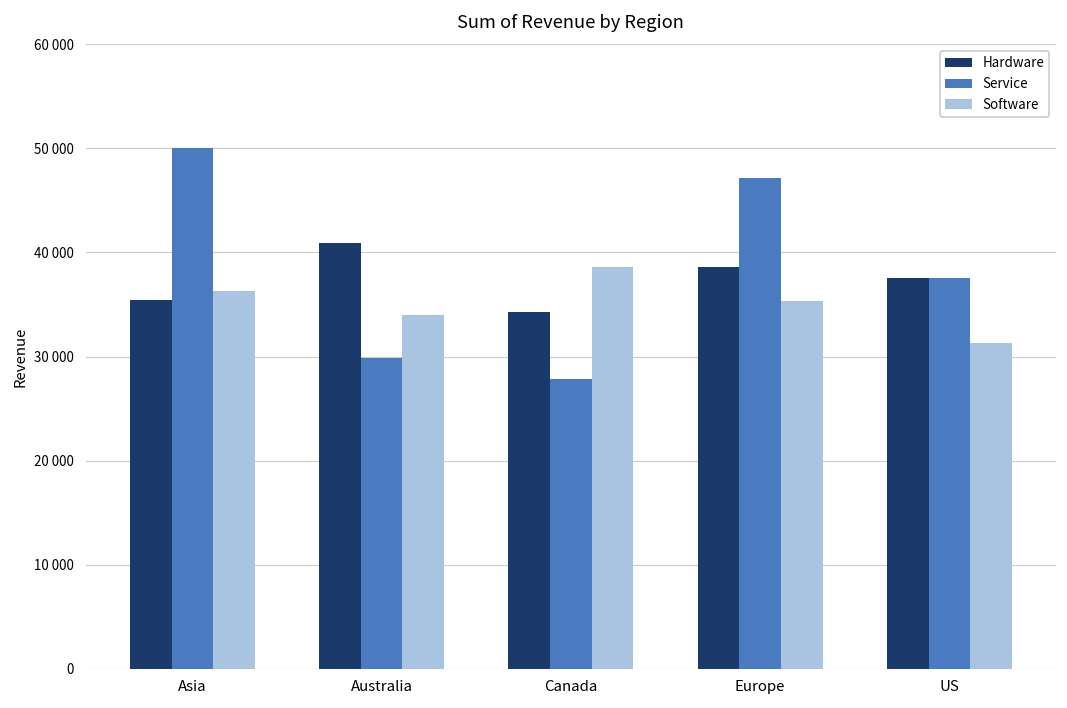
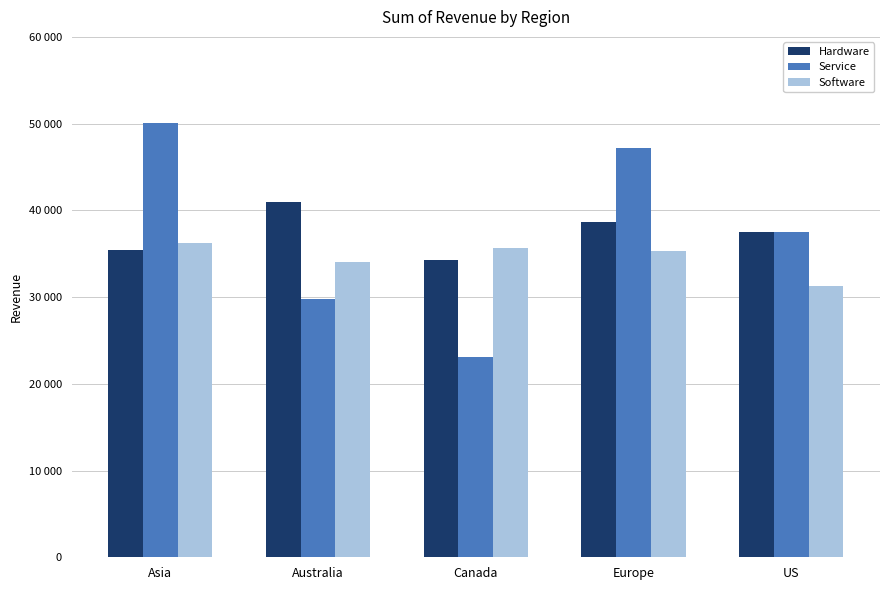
Service, Canada: 28000 -> 23000
Software, Canada: 39000 -> 36000
